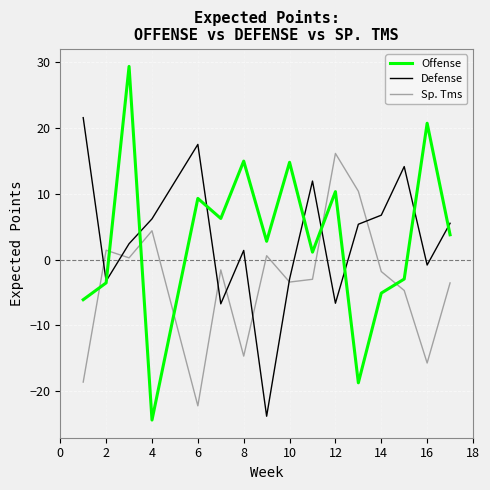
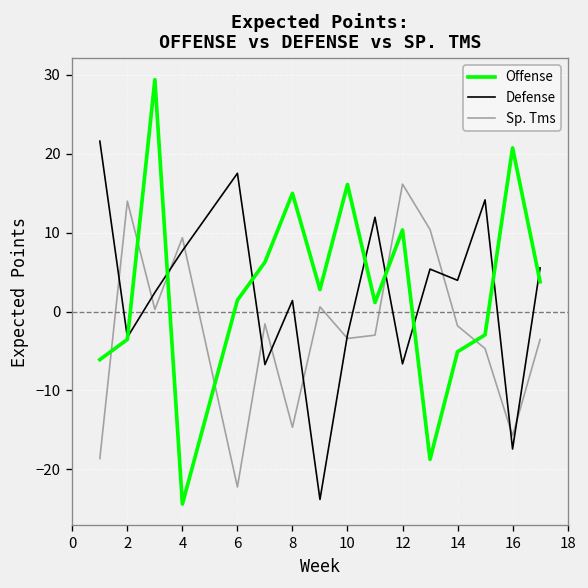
Sp. Tms, 2: 1 -> 14
Defense, 4: 6 -> 8
Sp. Tms, 4: 4 -> 9
Offense, 6: 9 -> 1
Offense, 10: 15 -> 16
Defense, 14: 7 -> 4
Defense, 16: -1 -> -17
